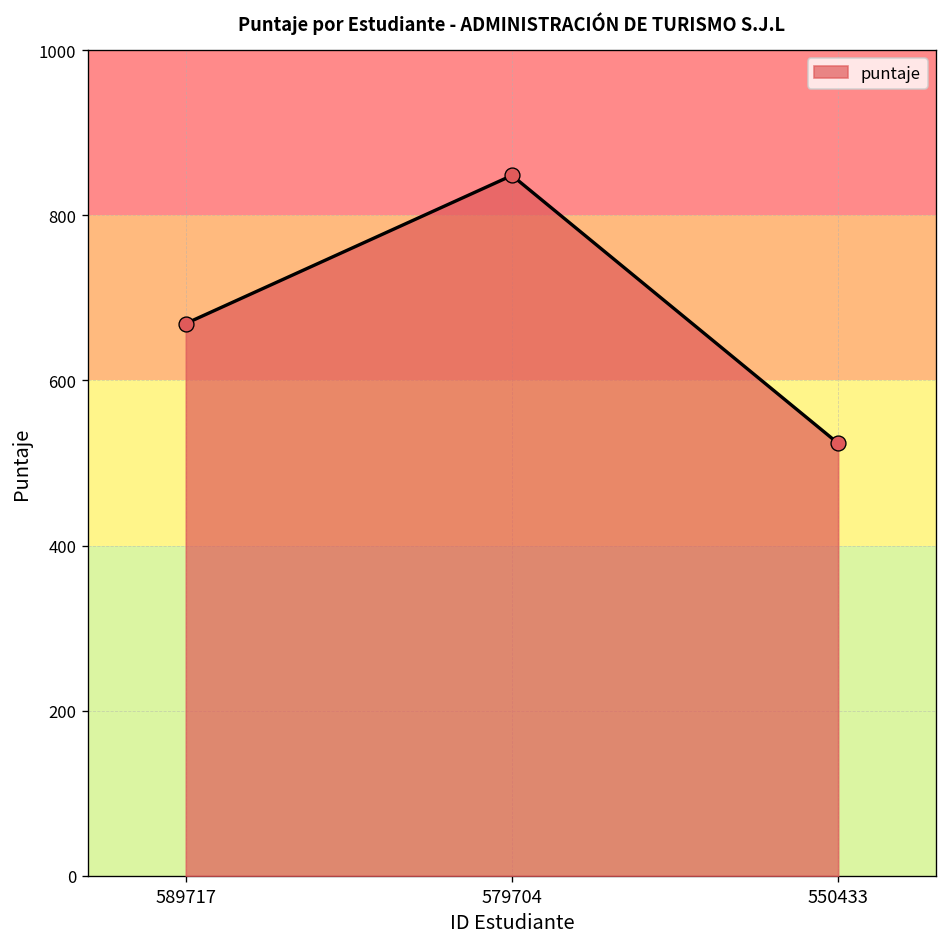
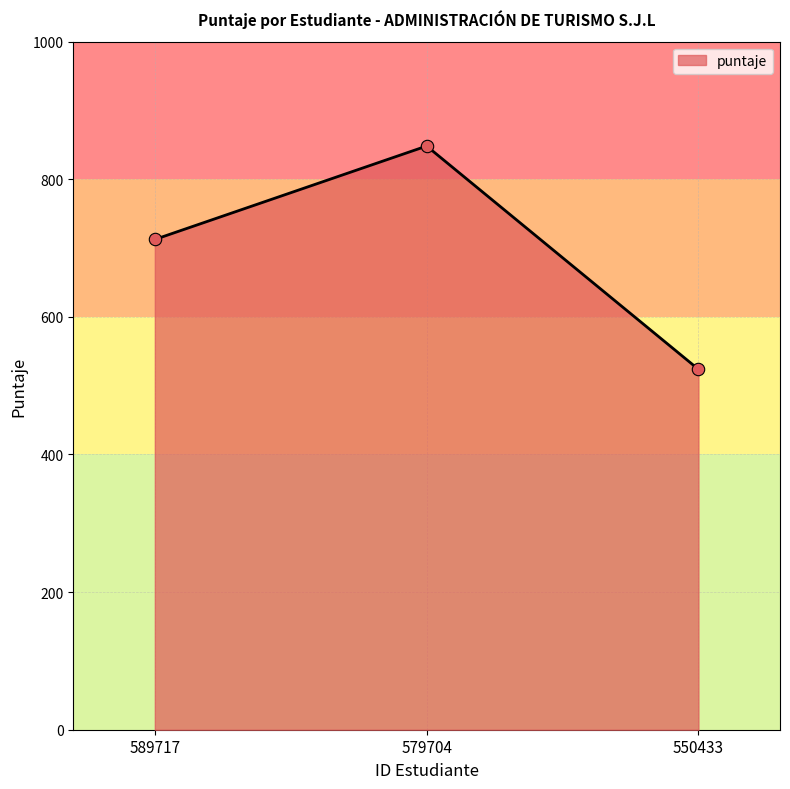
589717: 670 -> 710
